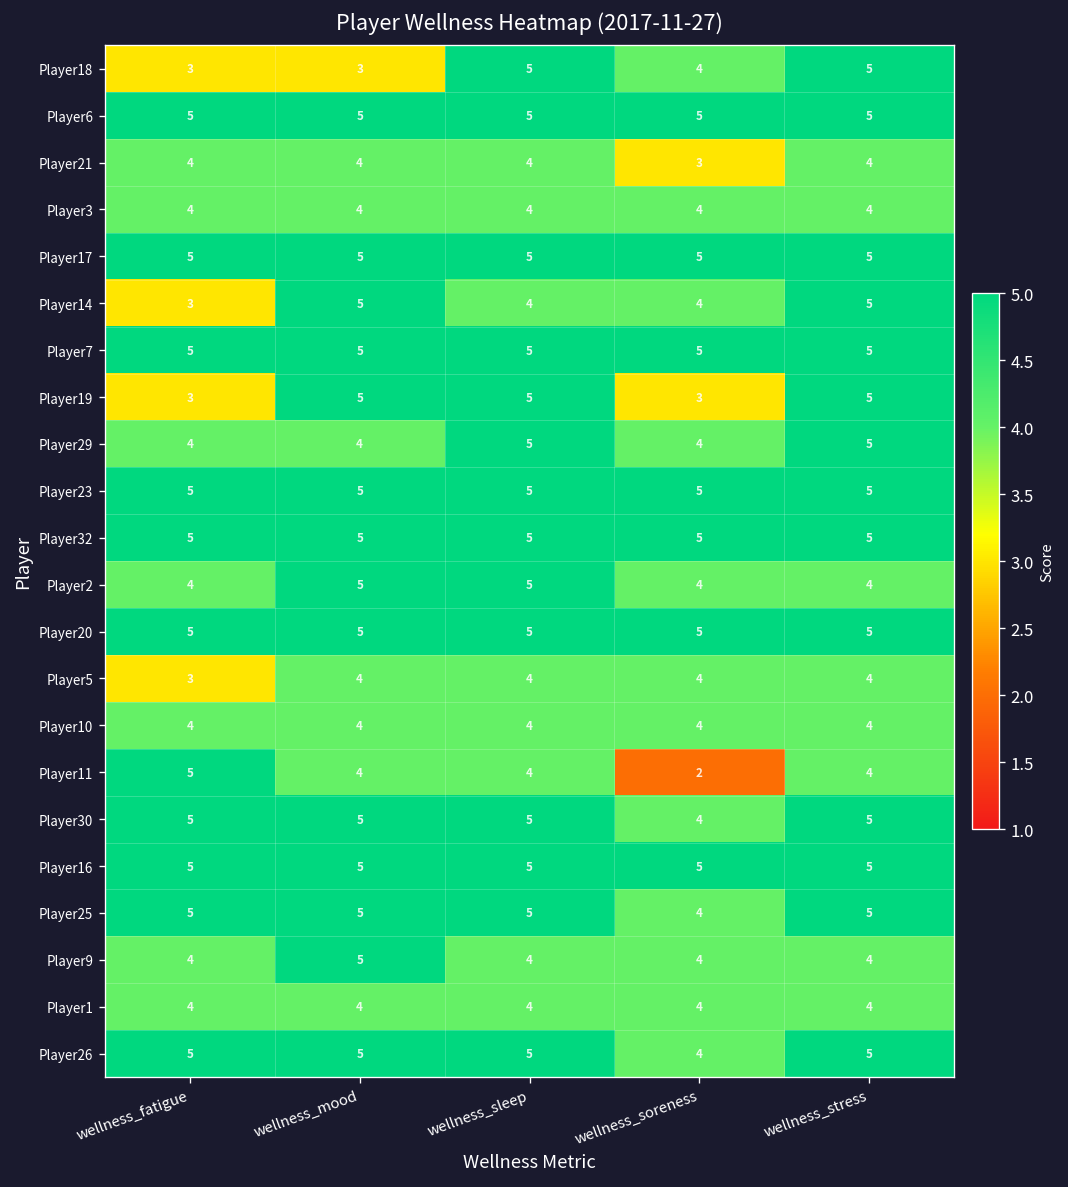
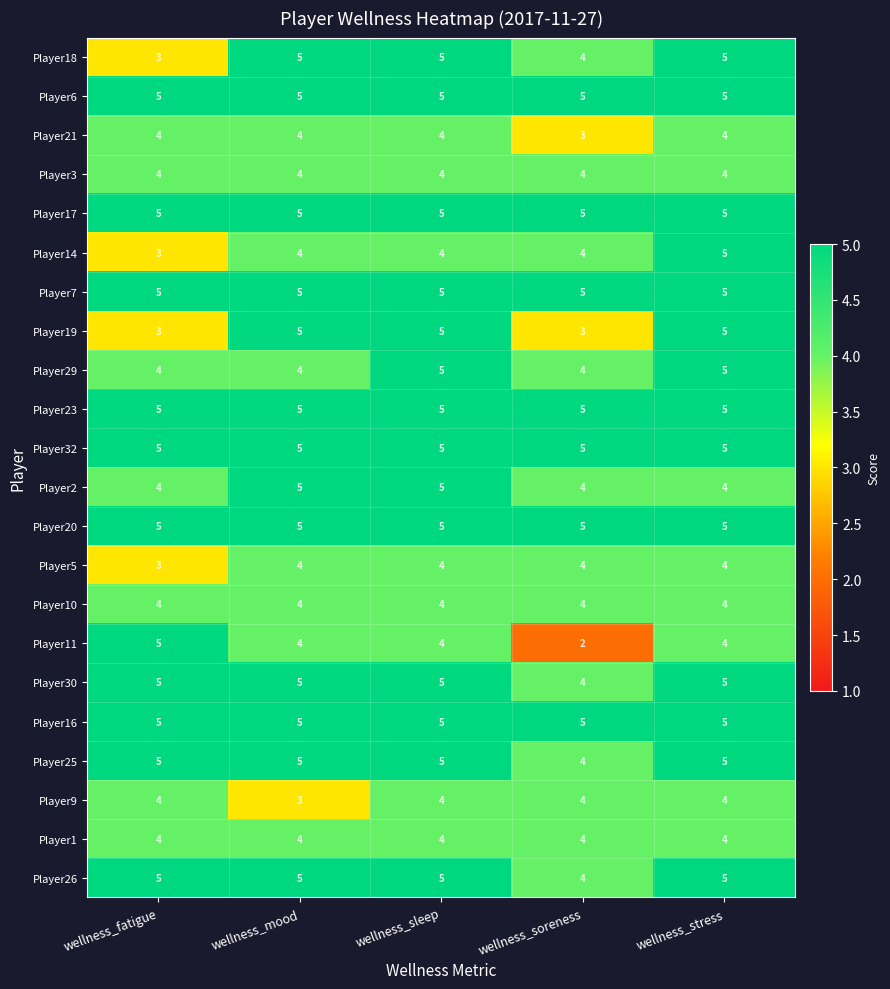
Player18, wellness_mood: 3 -> 5
Player14, wellness_mood: 5 -> 4
Player9, wellness_mood: 5 -> 3
